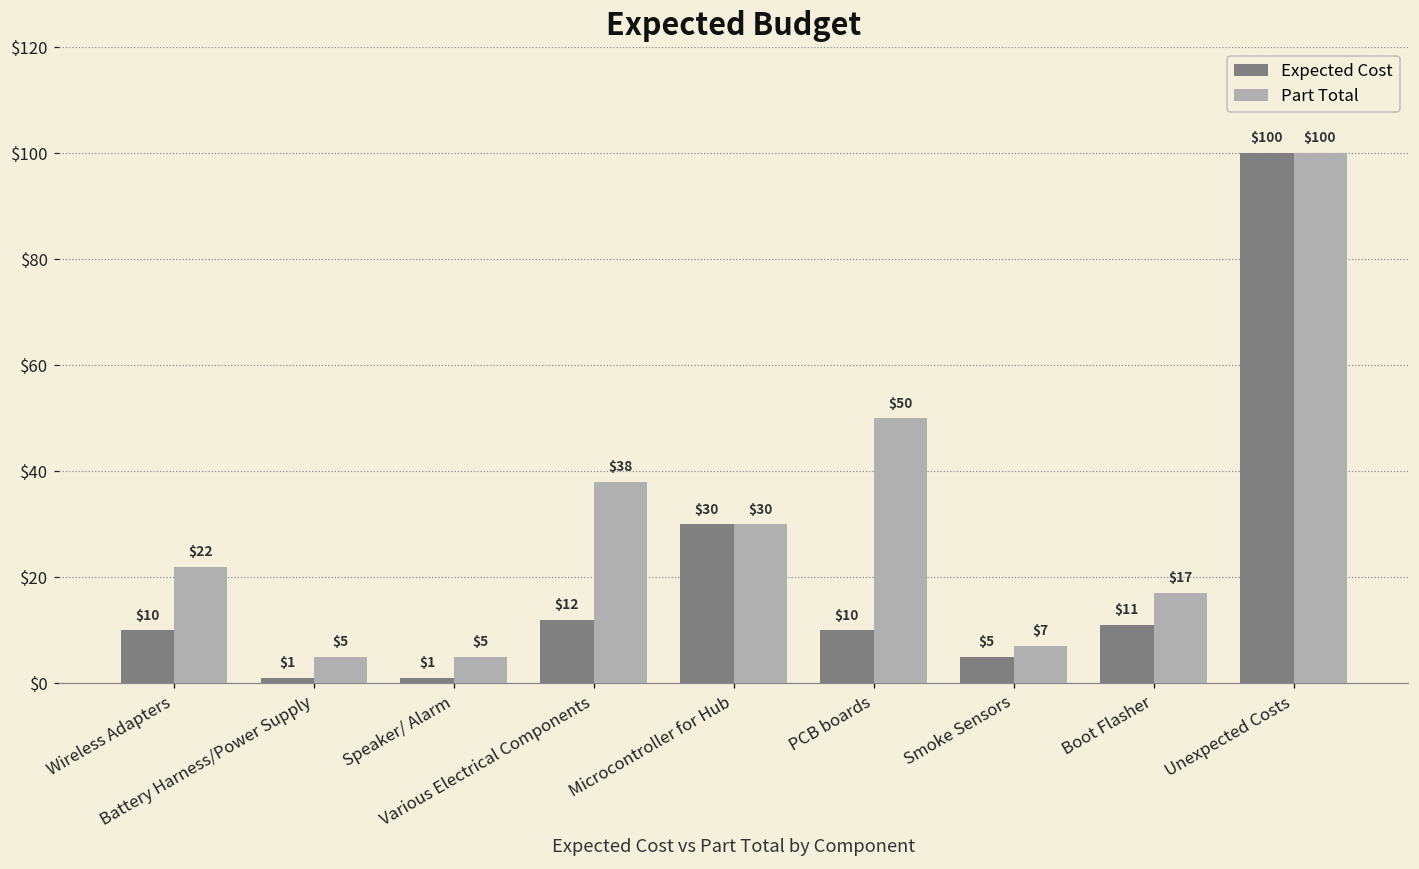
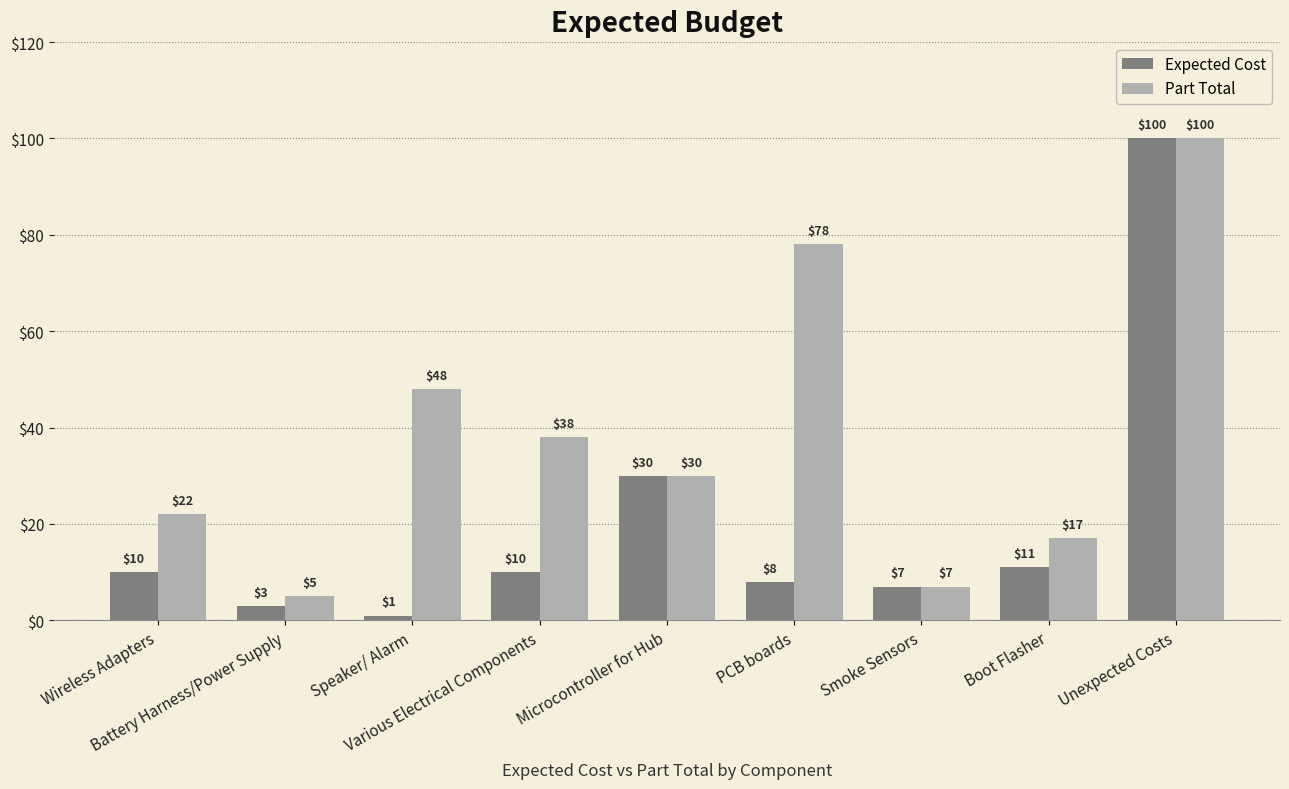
Expected Cost, Battery Harness/Power Supply: $1 -> $3
Part Total, Speaker/ Alarm: $5 -> $48
Expected Cost, Various Electrical Components: $12 -> $10
Expected Cost, PCB boards: $10 -> $8
Part Total, PCB boards: $50 -> $78
Expected Cost, Smoke Sensors: $5 -> $7
